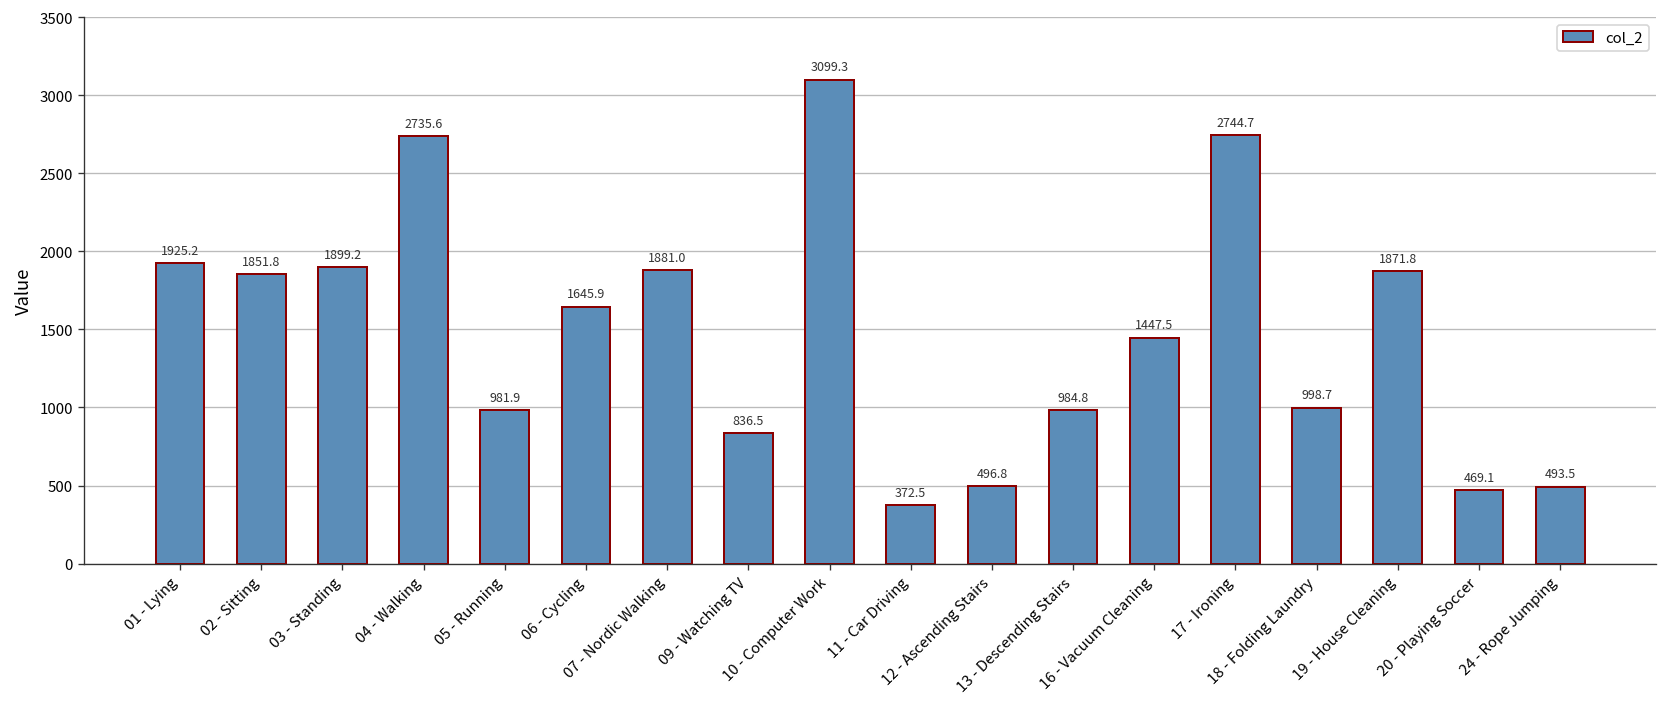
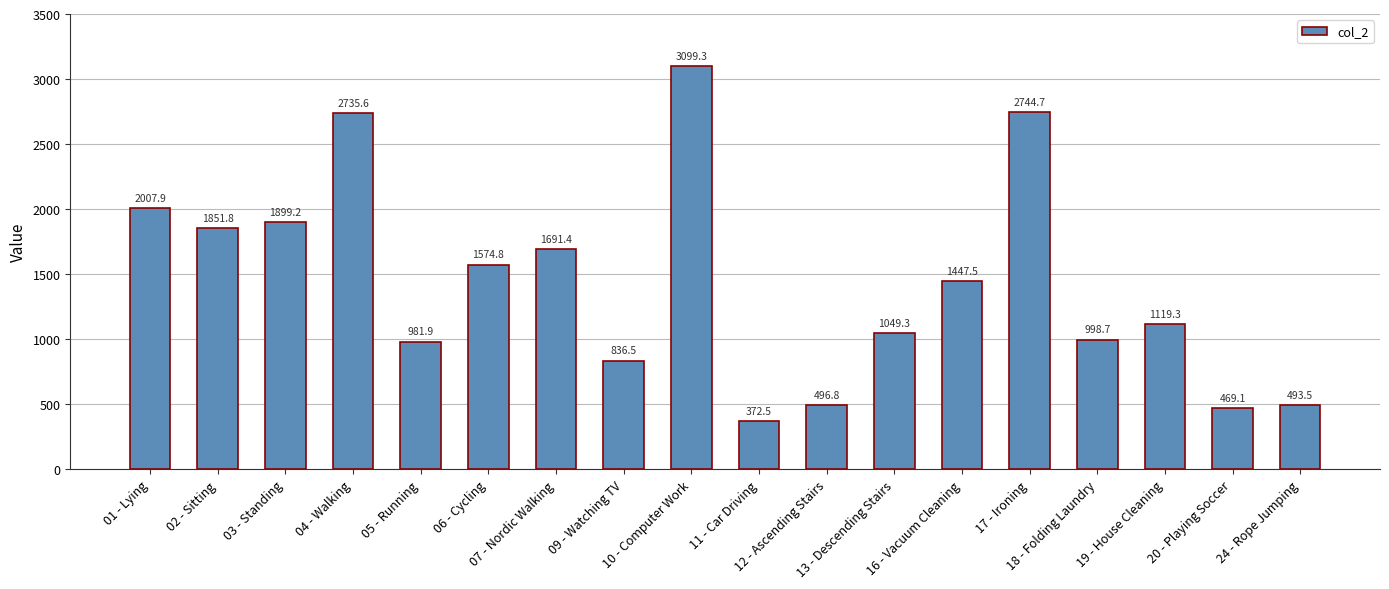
01 - Lying: 1925.2 -> 2007.9
06 - Cycling: 1645.9 -> 1574.8
07 - Nordic Walking: 1881.0 -> 1691.4
13 - Descending Stairs: 984.8 -> 1049.3
19 - House Cleaning: 1871.8 -> 1119.3
